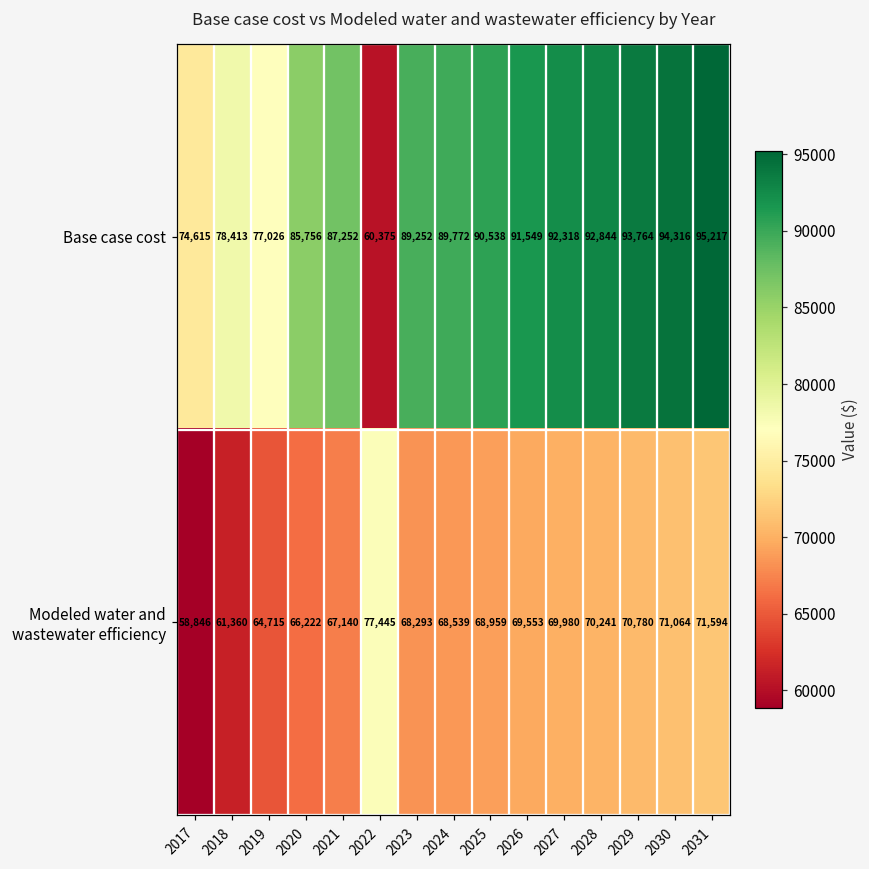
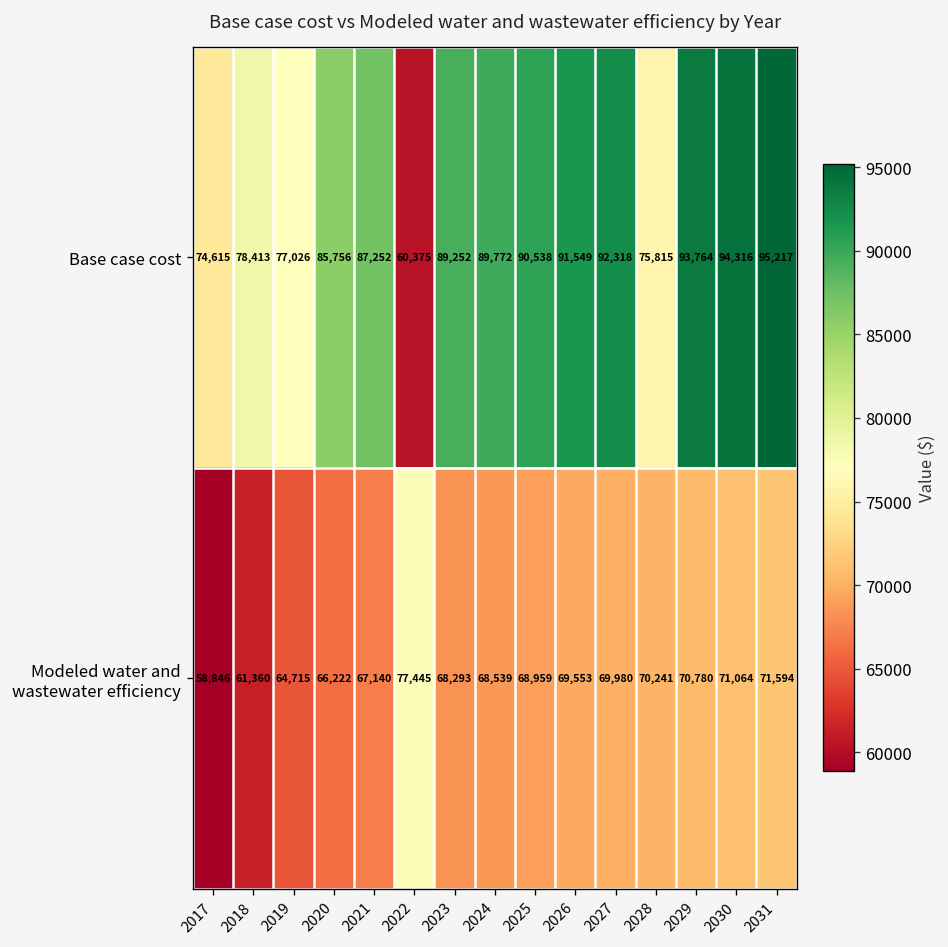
Base case cost, 2028: 92,844 -> 75,815
